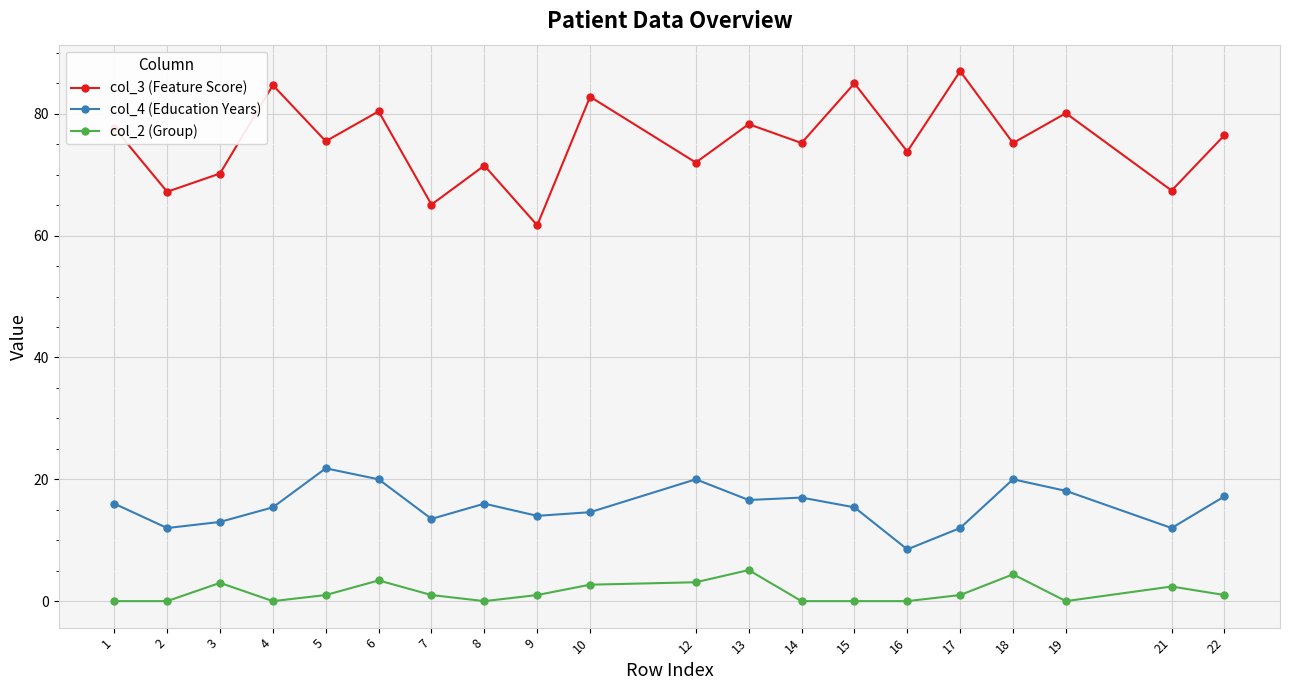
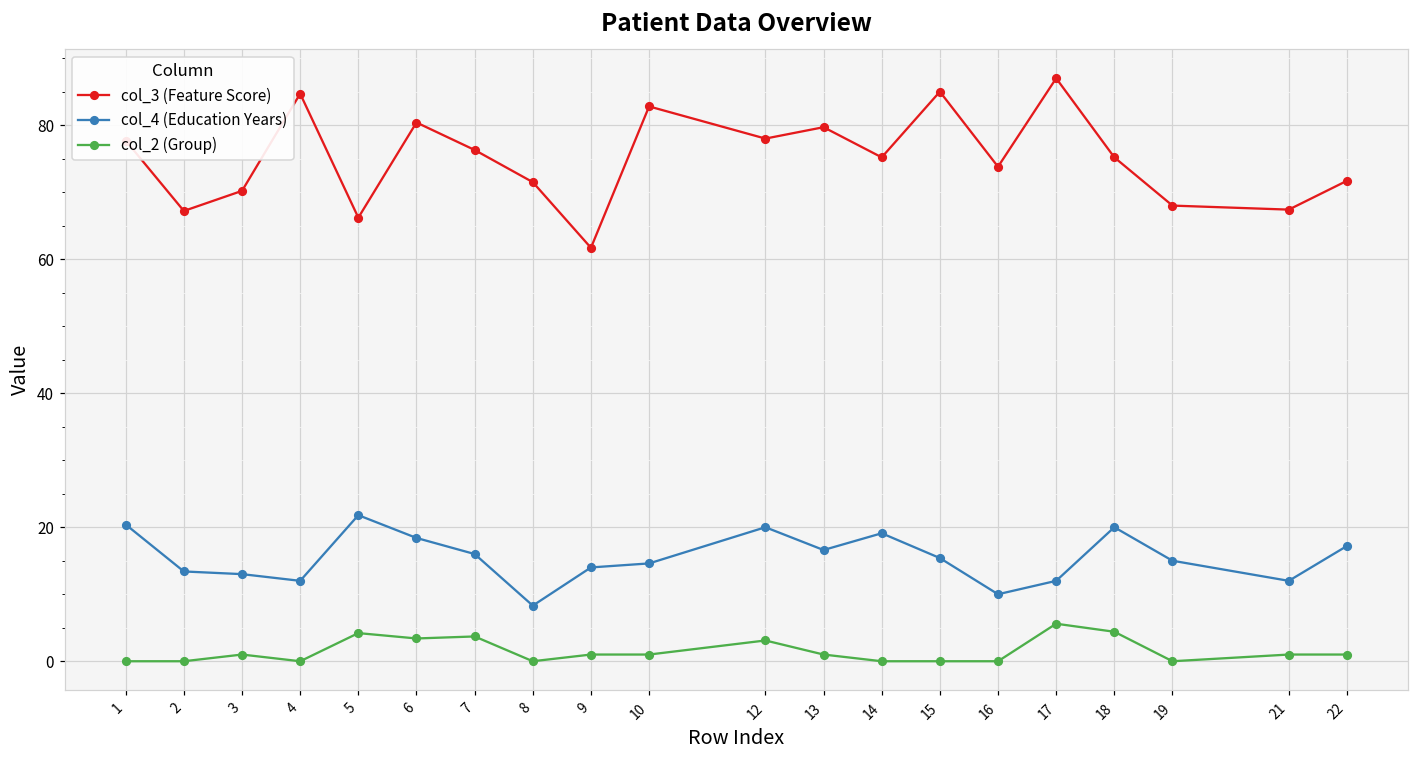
col_4 (Education Years), 1: 16 -> 20
col_4 (Education Years), 2: 12 -> 13
col_2 (Group), 3: 3 -> 1
col_4 (Education Years), 4: 15 -> 12
col_3 (Feature Score), 5: 76 -> 66
col_2 (Group), 5: 1 -> 4
col_4 (Education Years), 6: 20 -> 18
col_3 (Feature Score), 7: 65 -> 76
col_4 (Education Years), 7: 14 -> 16
col_2 (Group), 7: 1 -> 4
col_4 (Education Years), 8: 16 -> 8
col_2 (Group), 10: 3 -> 1
col_3 (Feature Score), 12: 72 -> 78
col_3 (Feature Score), 13: 78 -> 80
col_2 (Group), 13: 5 -> 1
col_4 (Education Years), 14: 17 -> 19
col_4 (Education Years), 16: 9 -> 10
col_2 (Group), 17: 1 -> 6
col_3 (Feature Score), 19: 80 -> 68
col_4 (Education Years), 19: 18 -> 15
col_2 (Group), 21: 2 -> 1
col_3 (Feature Score), 22: 77 -> 72
